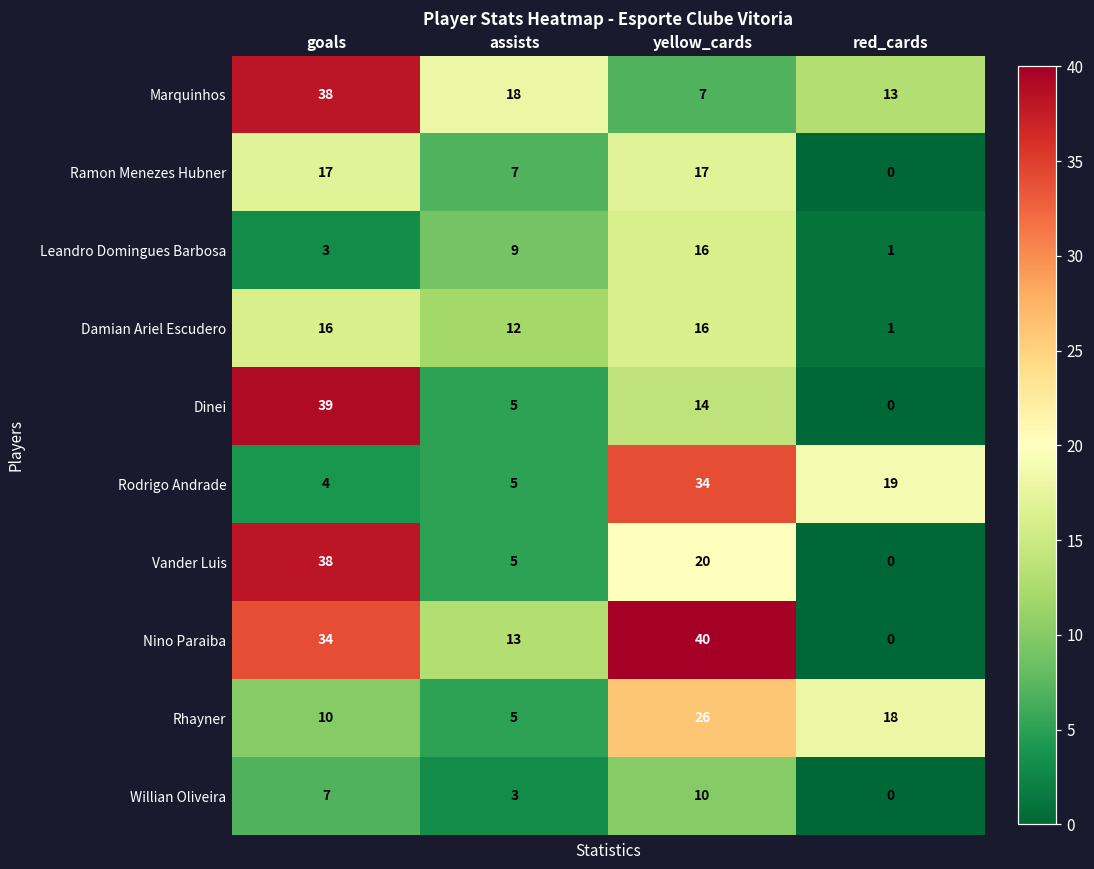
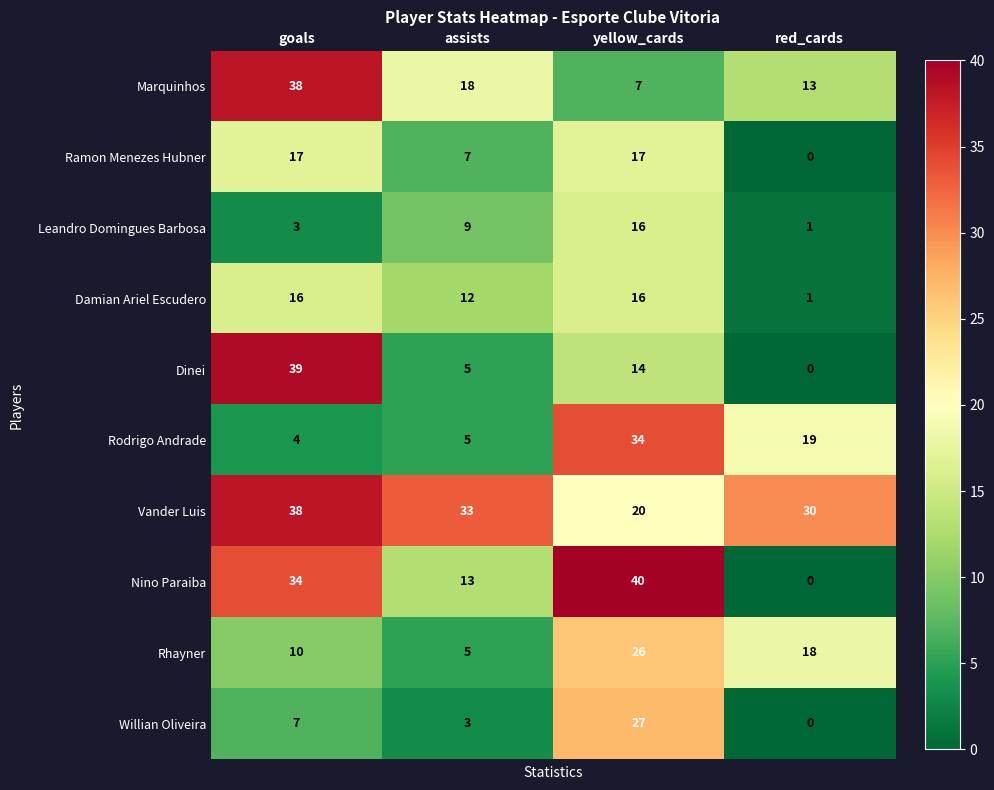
Vander Luis, assists: 5 -> 33
Vander Luis, red_cards: 0 -> 30
Willian Oliveira, yellow_cards: 10 -> 27
